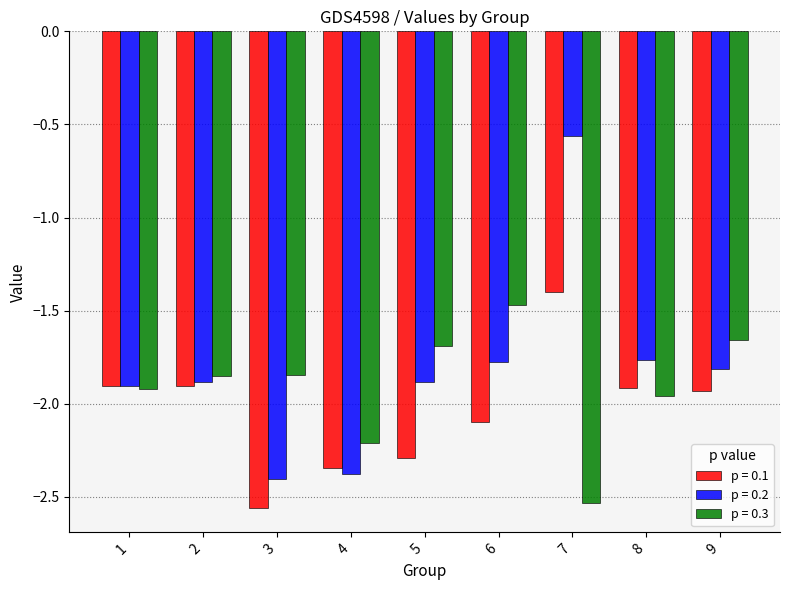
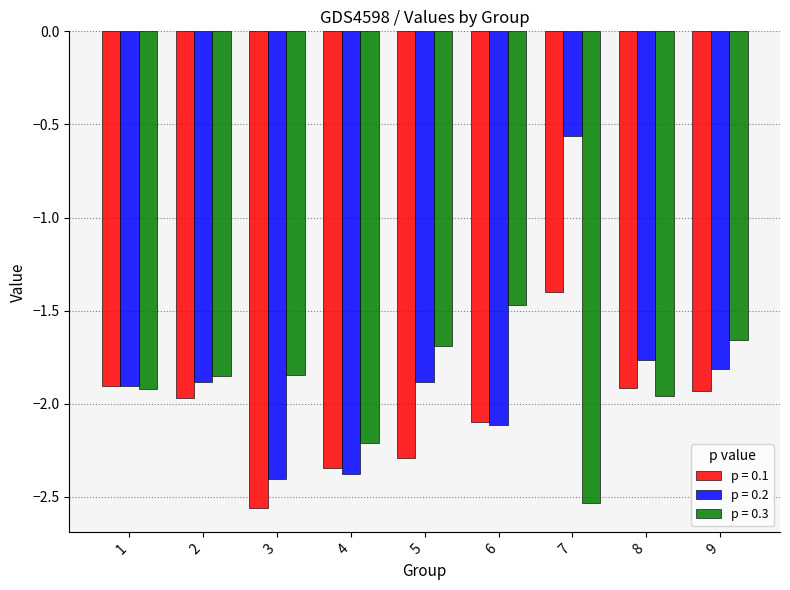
p = 0.1, 2: -1.91 -> -1.97
p = 0.2, 6: -1.77 -> -2.11
